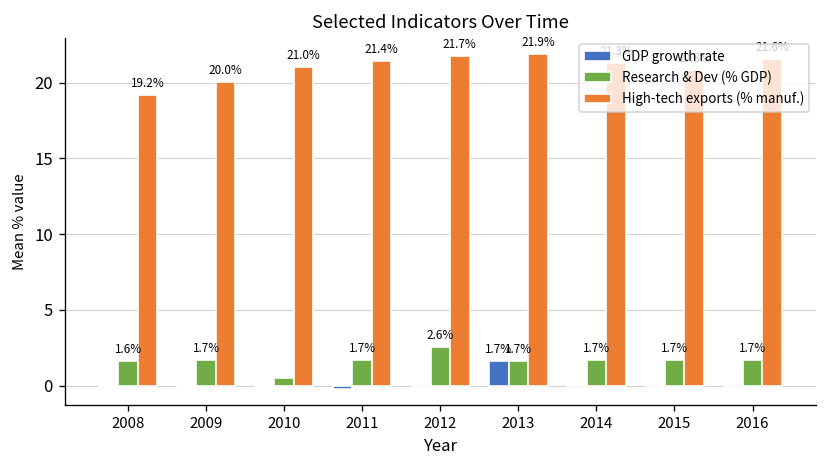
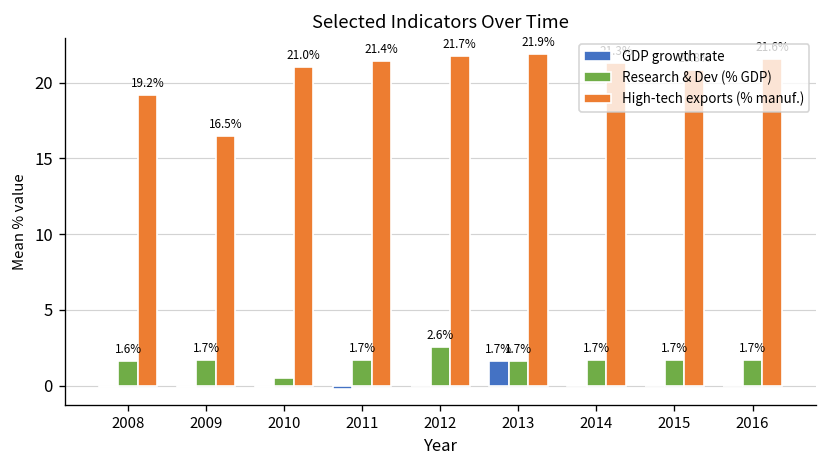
High-tech exports (% manuf.), 2009: 20.0% -> 16.5%
